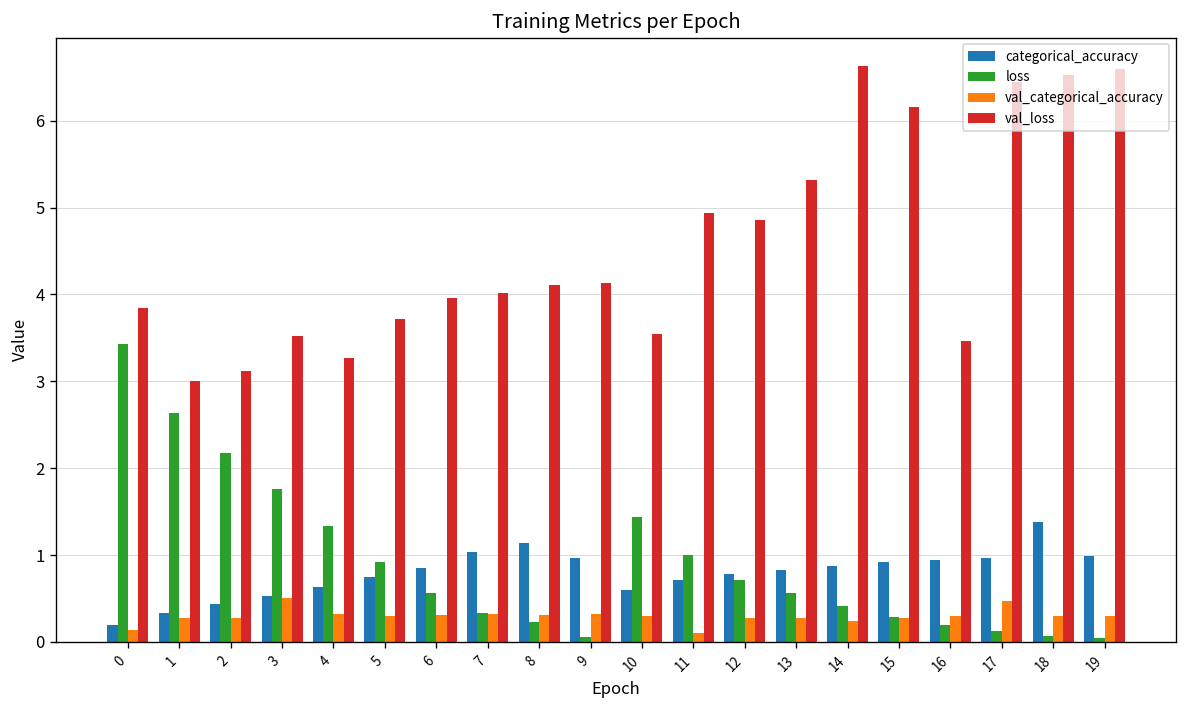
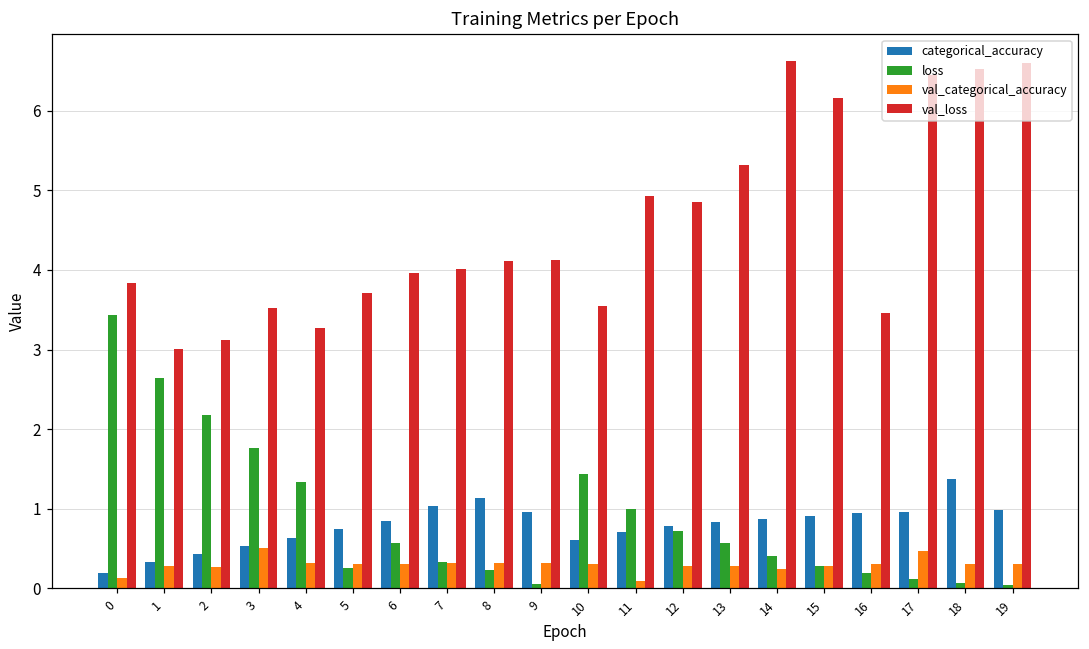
loss, 5: 0.9 -> 0.3
